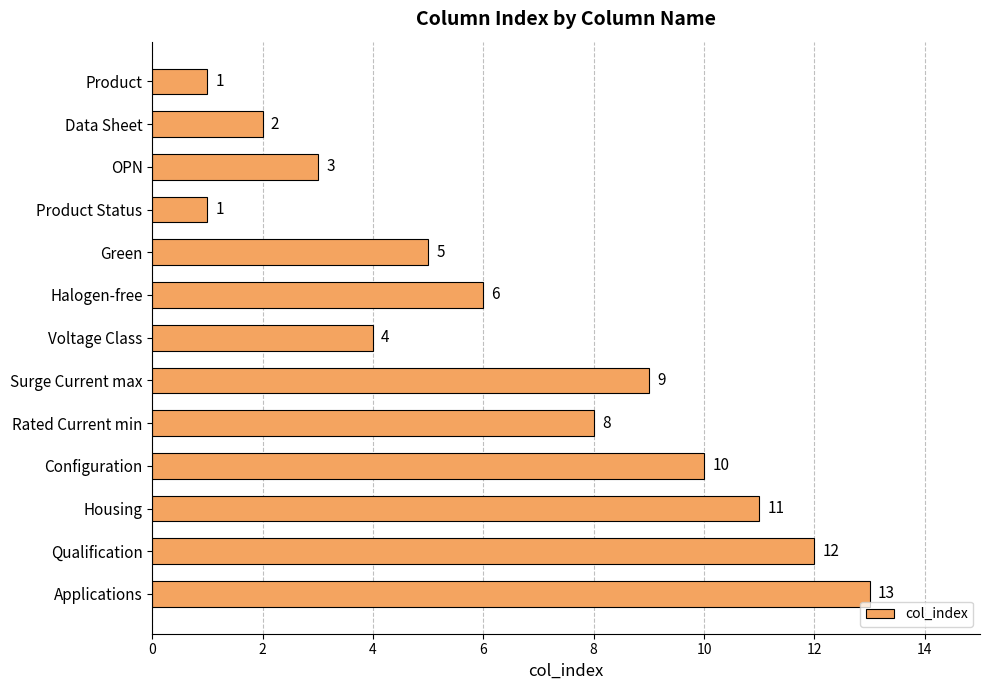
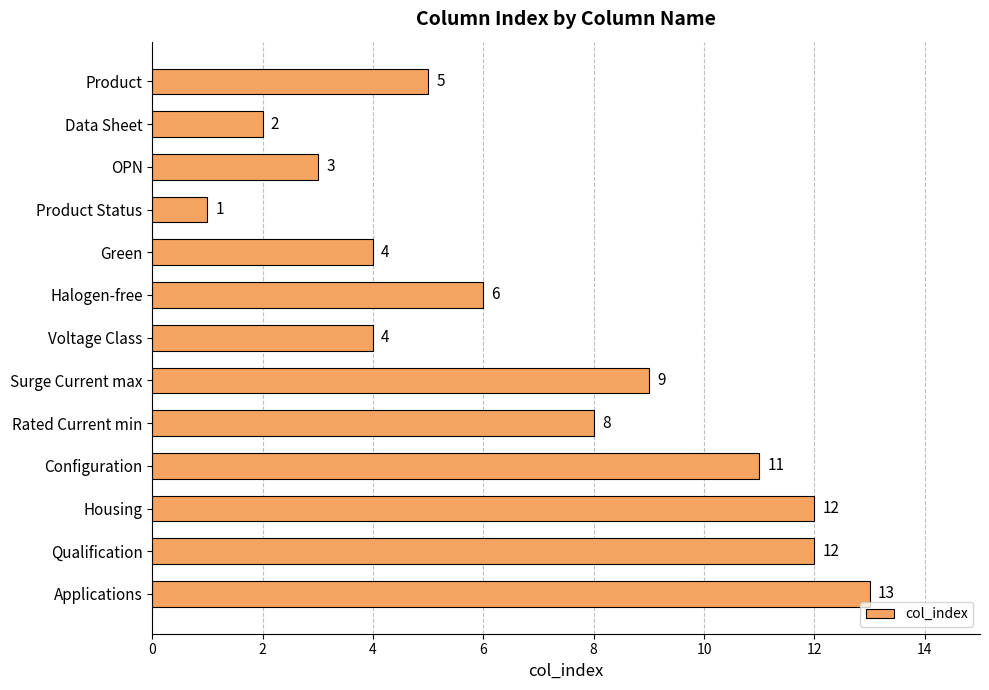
Product: 1 -> 5
Green: 5 -> 4
Configuration: 10 -> 11
Housing: 11 -> 12
